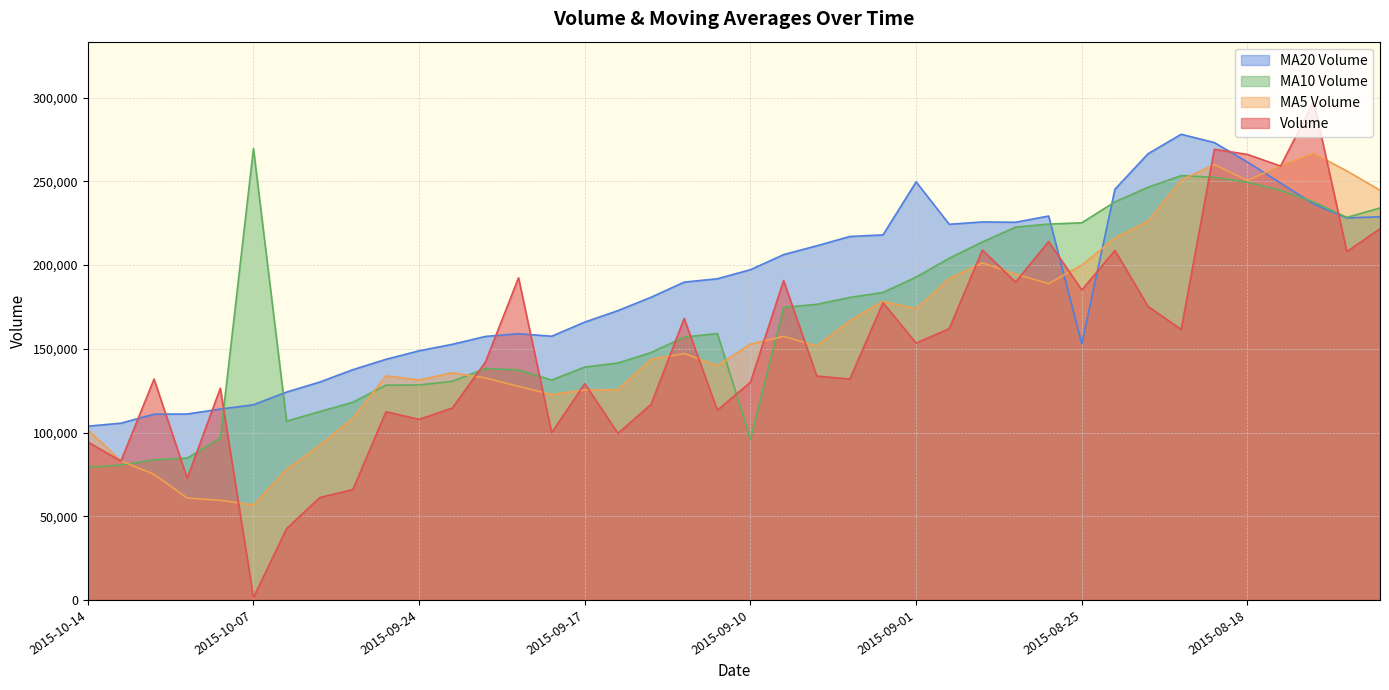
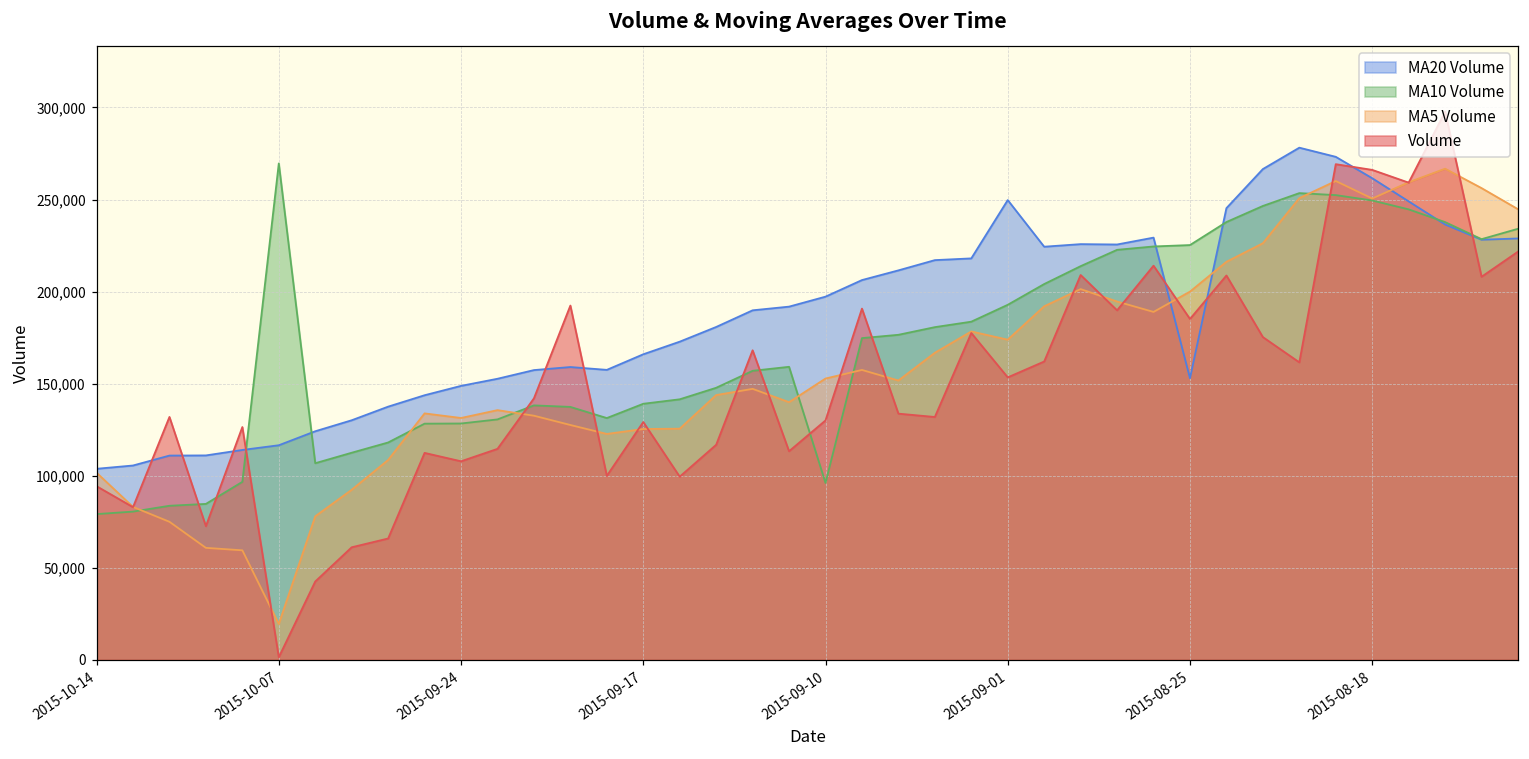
MA5 Volume, 2015-10-07: 57,000 -> 20,000
